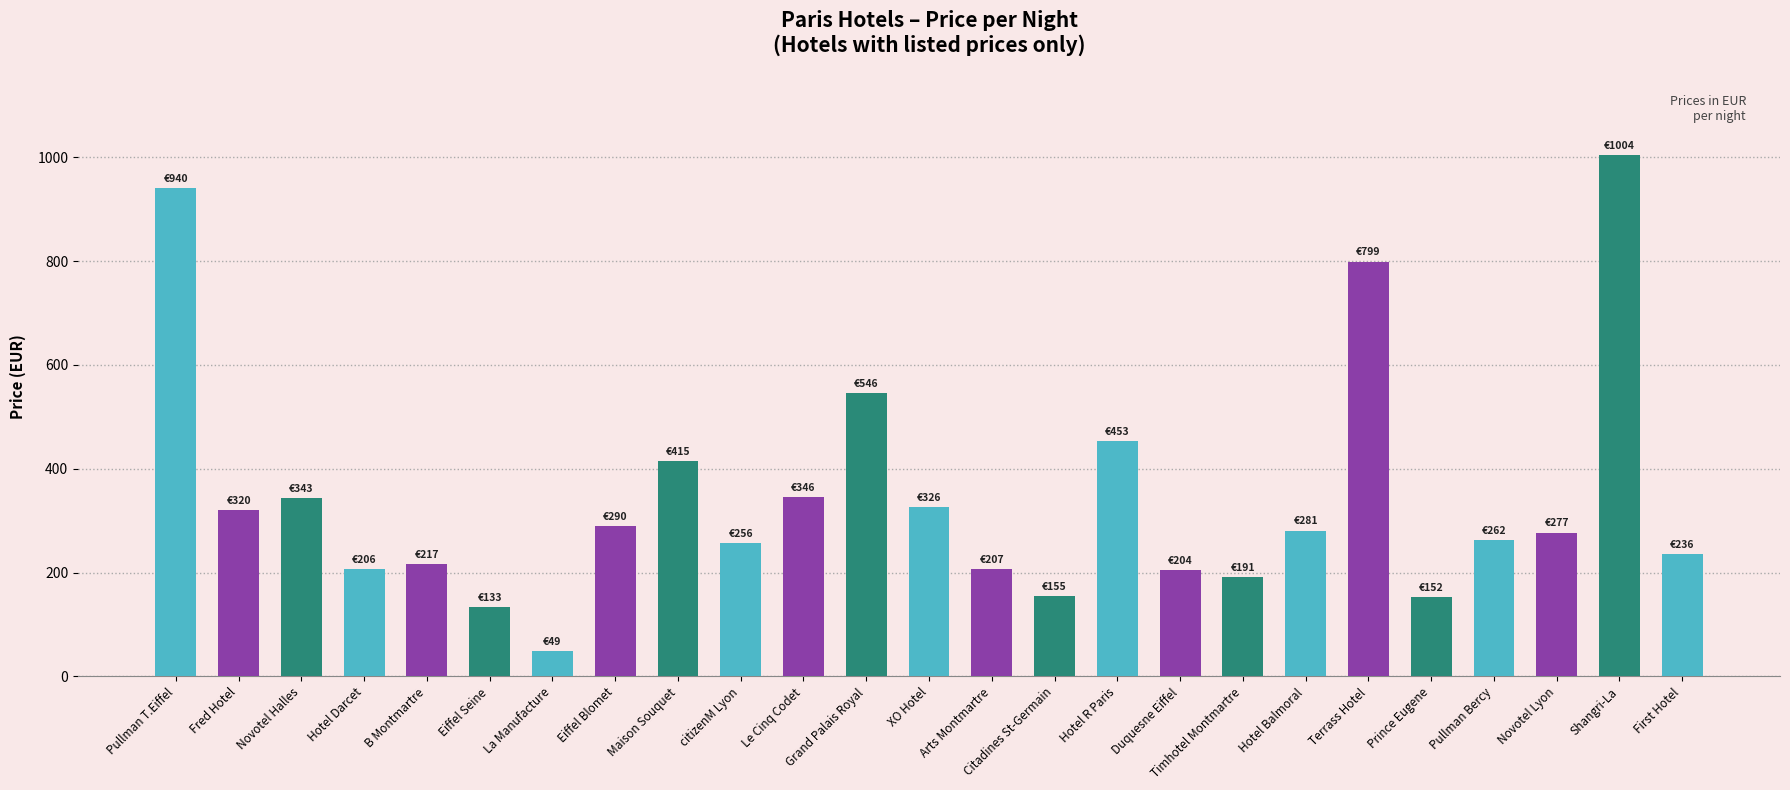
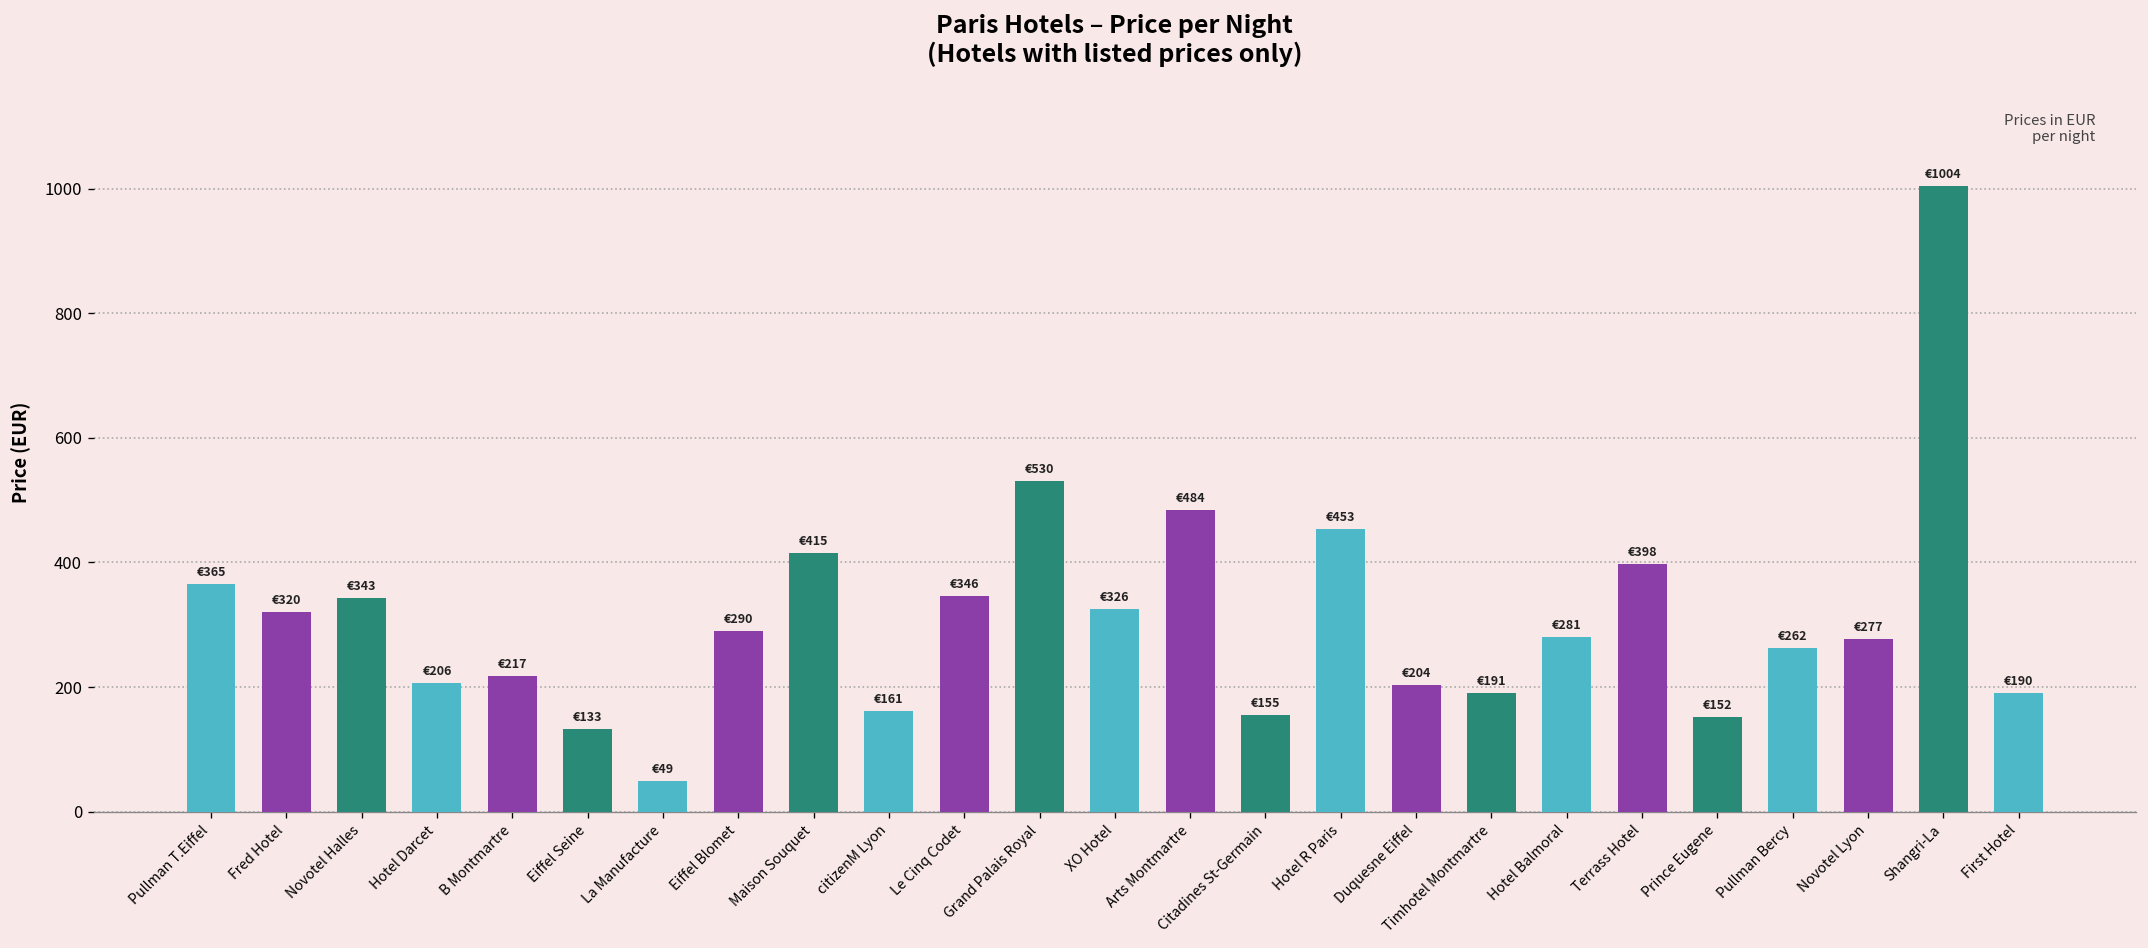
Pullman T.Eiffel: €940 -> €365
citizenM Lyon: €256 -> €161
Grand Palais Royal: €546 -> €530
Arts Montmartre: €207 -> €484
Terrass Hotel: €799 -> €398
First Hotel: €236 -> €190
